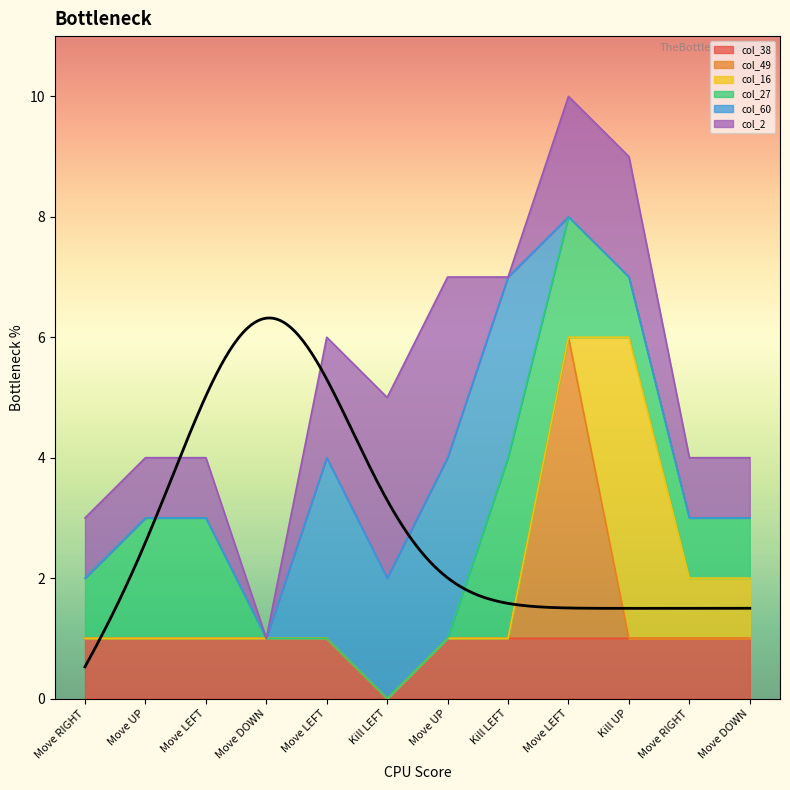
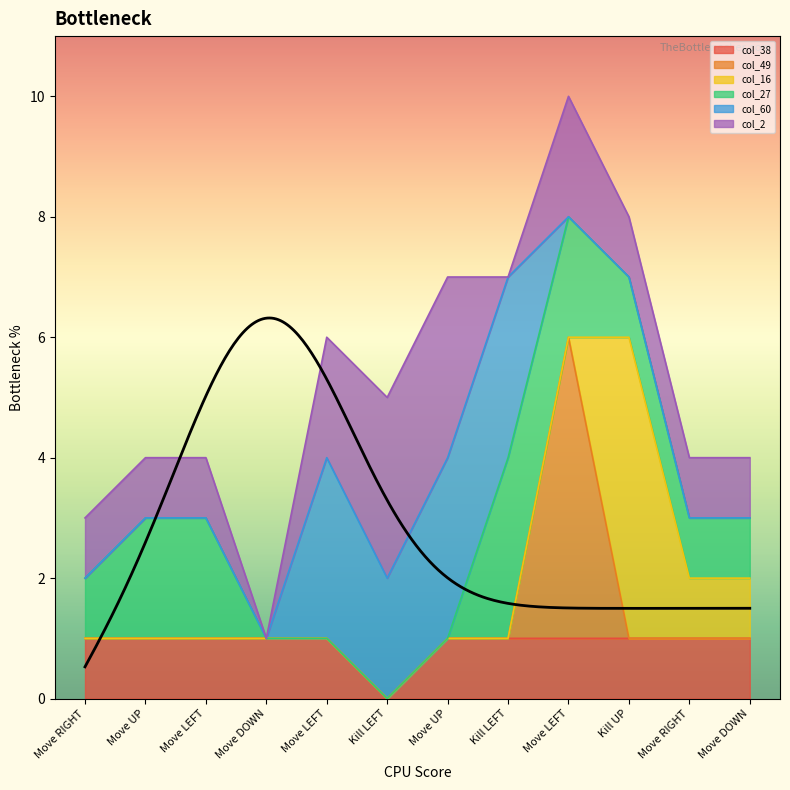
col_2, Kill UP: 2 -> 1
